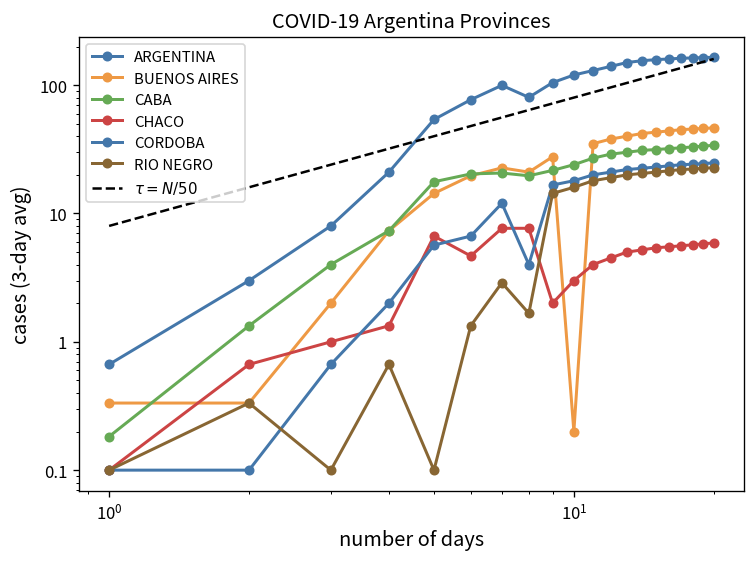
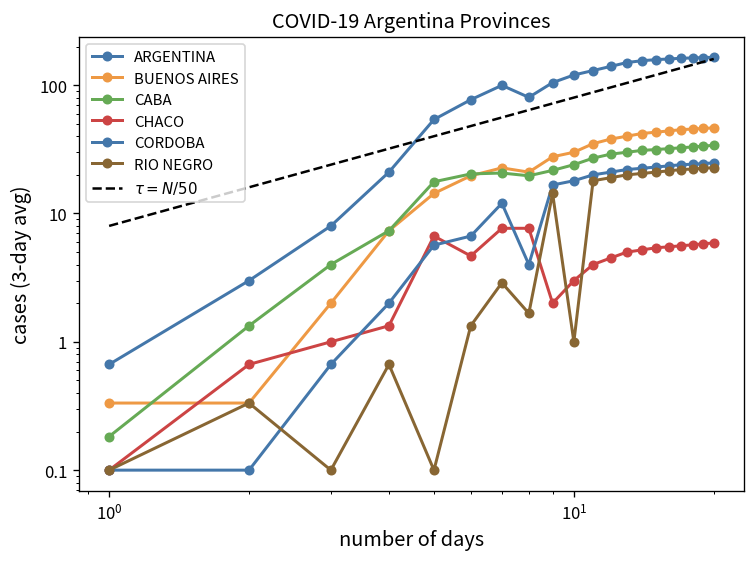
BUENOS AIRES, 10^1: 0.2 -> 30
RIO NEGRO, 10^1: 16 -> 1
